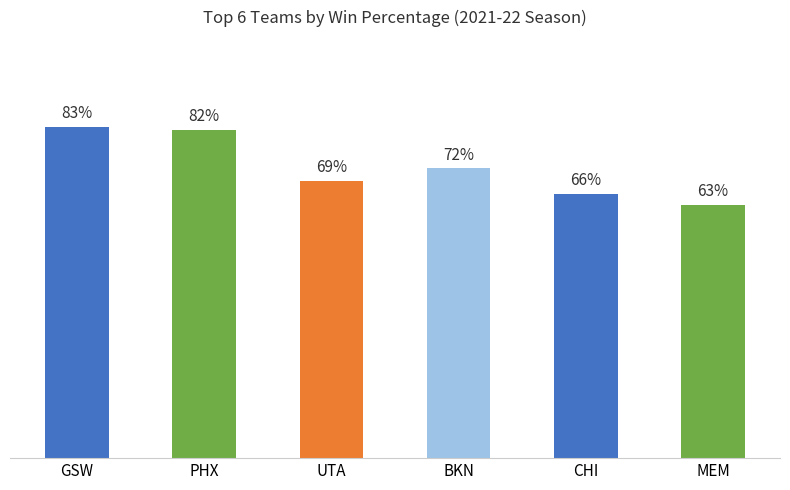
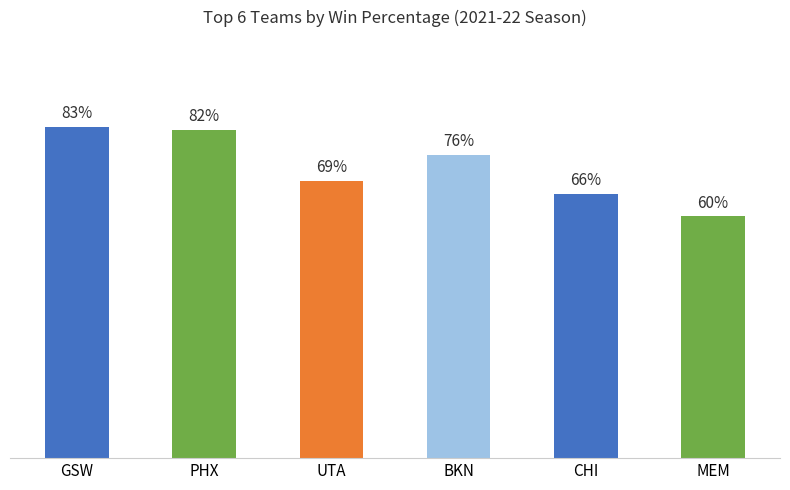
BKN: 72% -> 76%
MEM: 63% -> 60%
